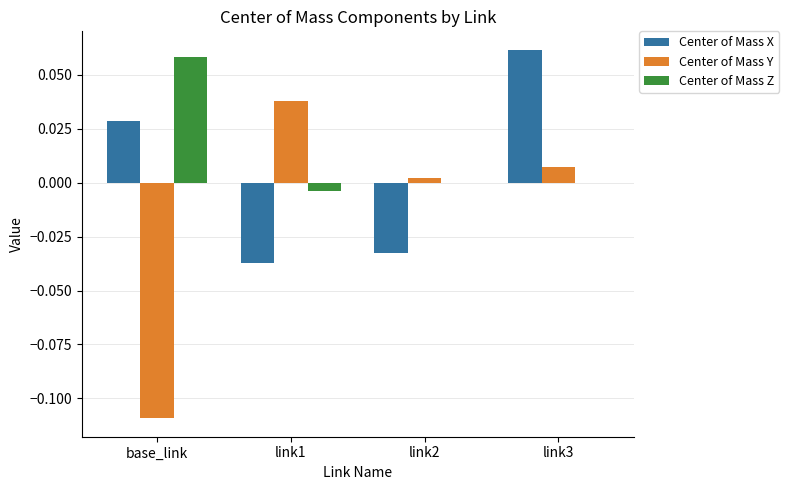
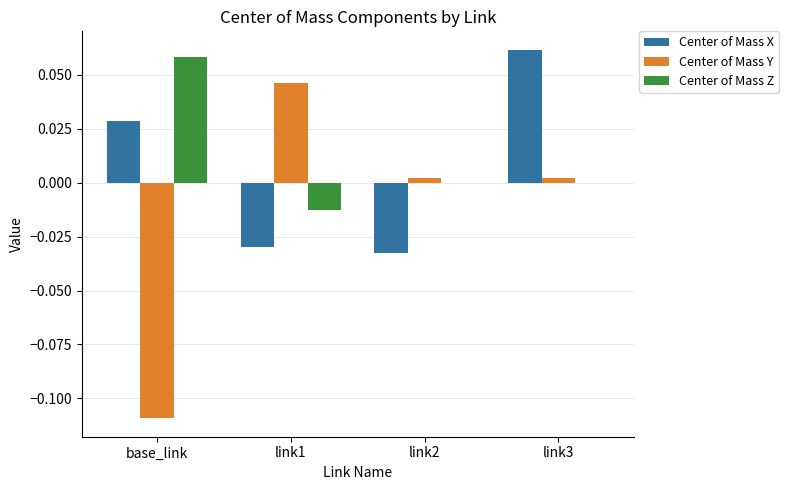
Center of Mass X, link1: -0.037 -> -0.030
Center of Mass Y, link1: 0.038 -> 0.046
Center of Mass Z, link1: -0.004 -> -0.013
Center of Mass Y, link3: 0.007 -> 0.002
